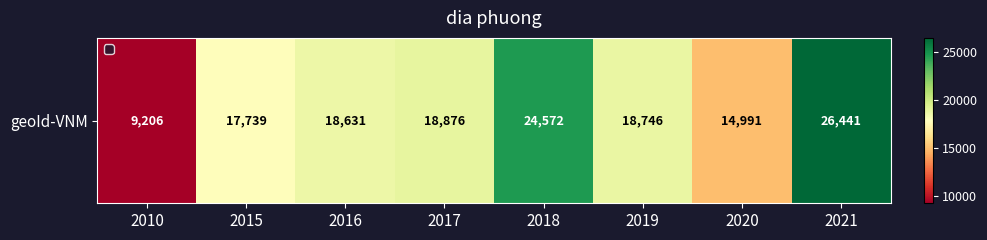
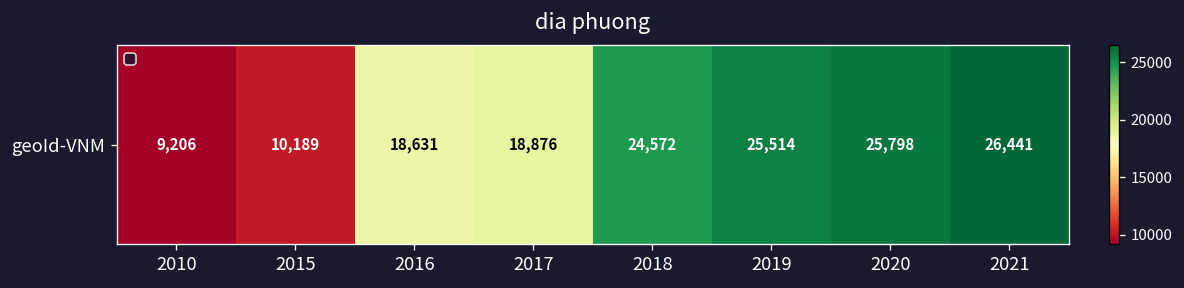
geoId-VNM, 2015: 17,739 -> 10,189
geoId-VNM, 2019: 18,746 -> 25,514
geoId-VNM, 2020: 14,991 -> 25,798
